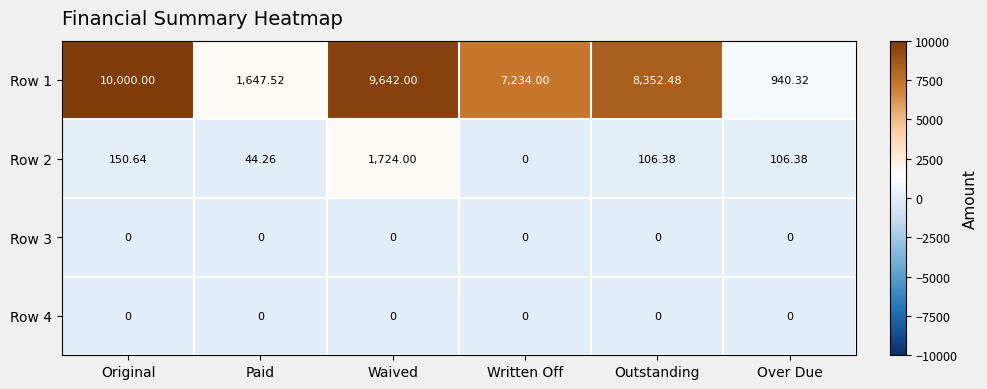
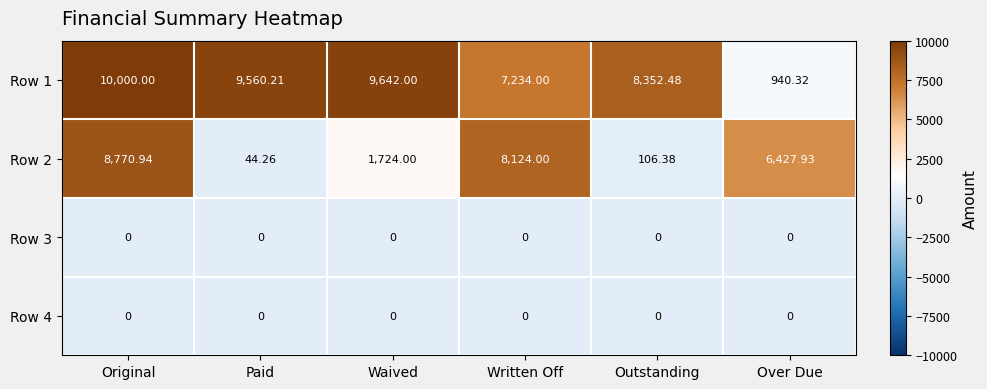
Row 1, Paid: 1,647.52 -> 9,560.21
Row 2, Original: 150.64 -> 8,770.94
Row 2, Written Off: 0 -> 8,124.00
Row 2, Over Due: 106.38 -> 6,427.93
